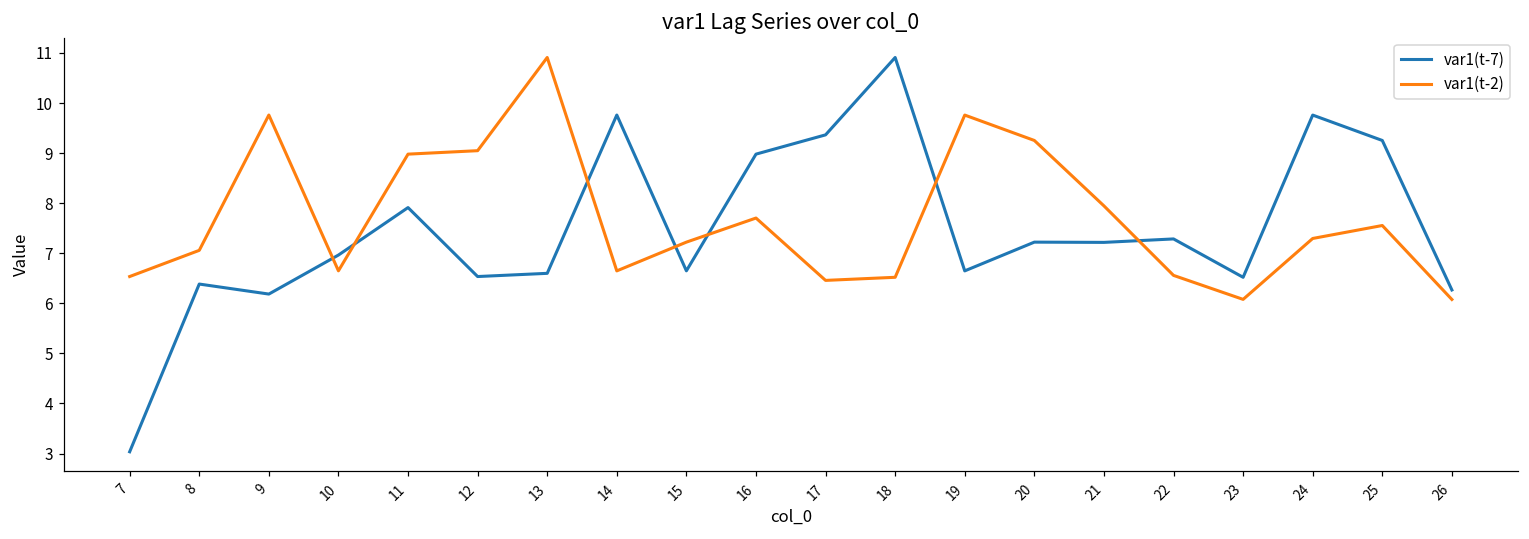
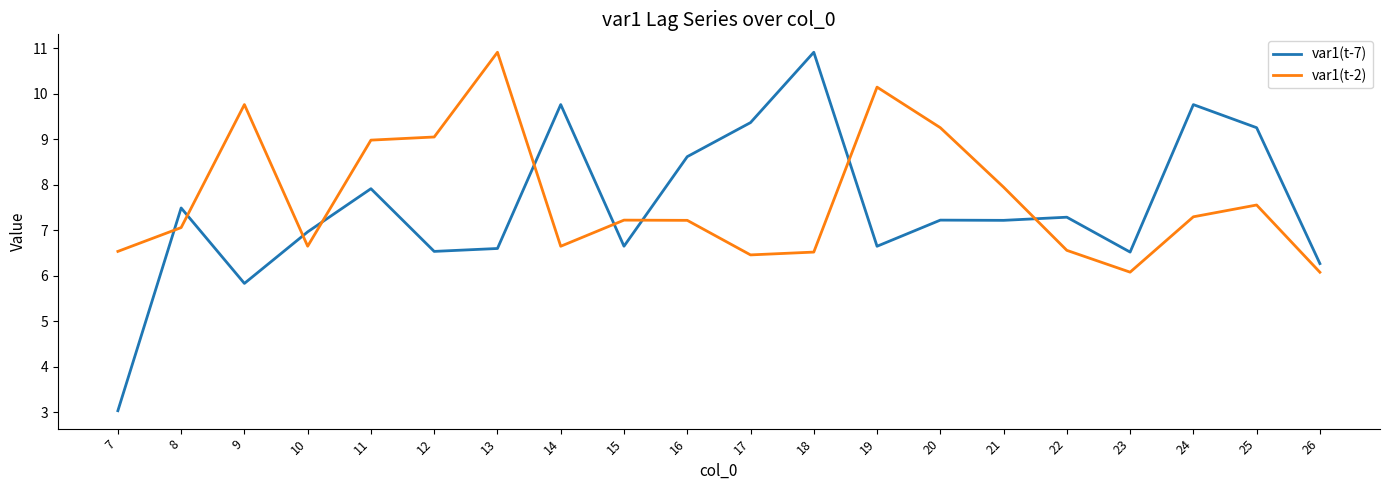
var1(t-7), 8: 6.4 -> 7.5
var1(t-7), 9: 6.2 -> 5.8
var1(t-7), 16: 9.0 -> 8.6
var1(t-2), 16: 7.7 -> 7.2
var1(t-2), 19: 9.8 -> 10.1
